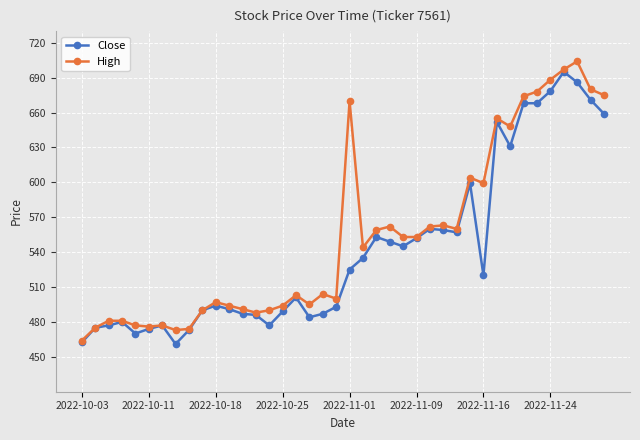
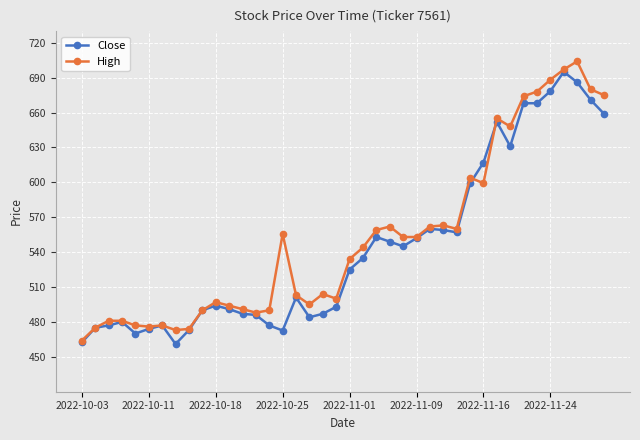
Close, 2022-10-25: 489 -> 473
High, 2022-10-25: 494 -> 556
High, 2022-11-01: 670 -> 534
Close, 2022-11-16: 520 -> 617
